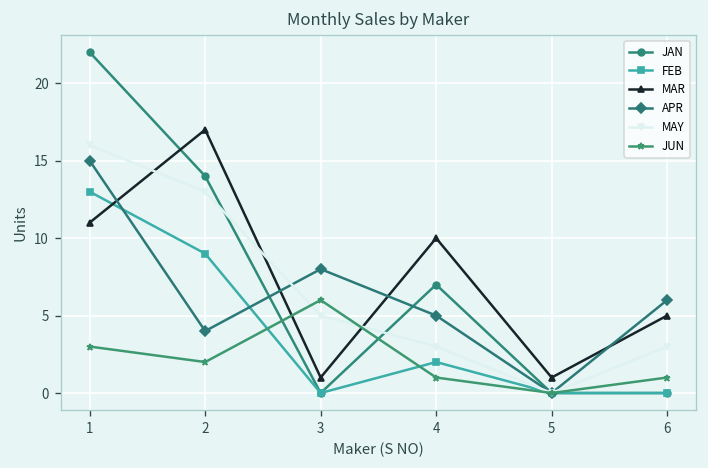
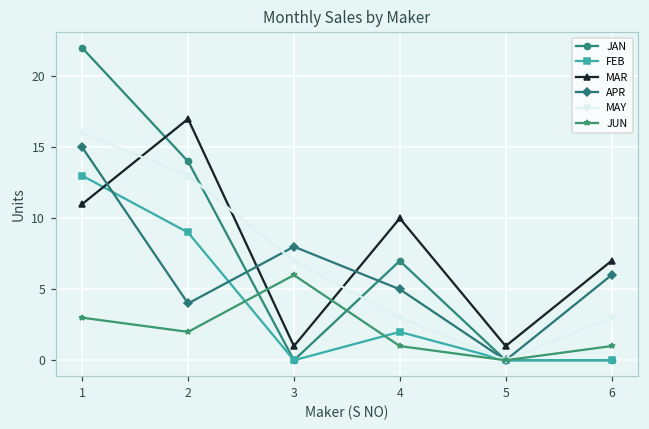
MAY, 3: 5 -> 7
MAR, 6: 5 -> 7
